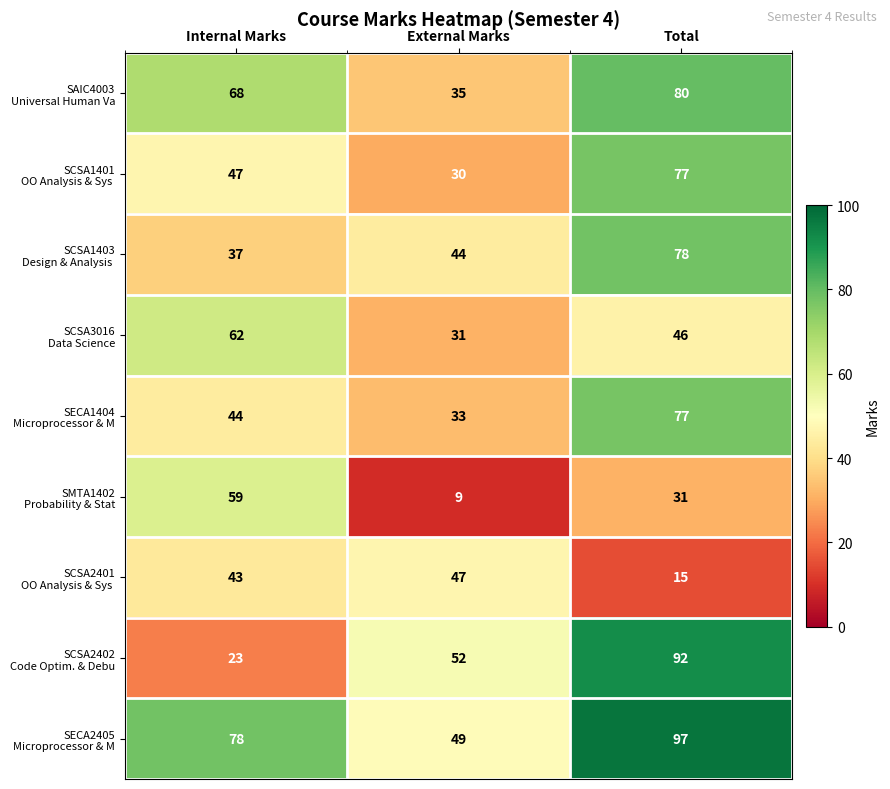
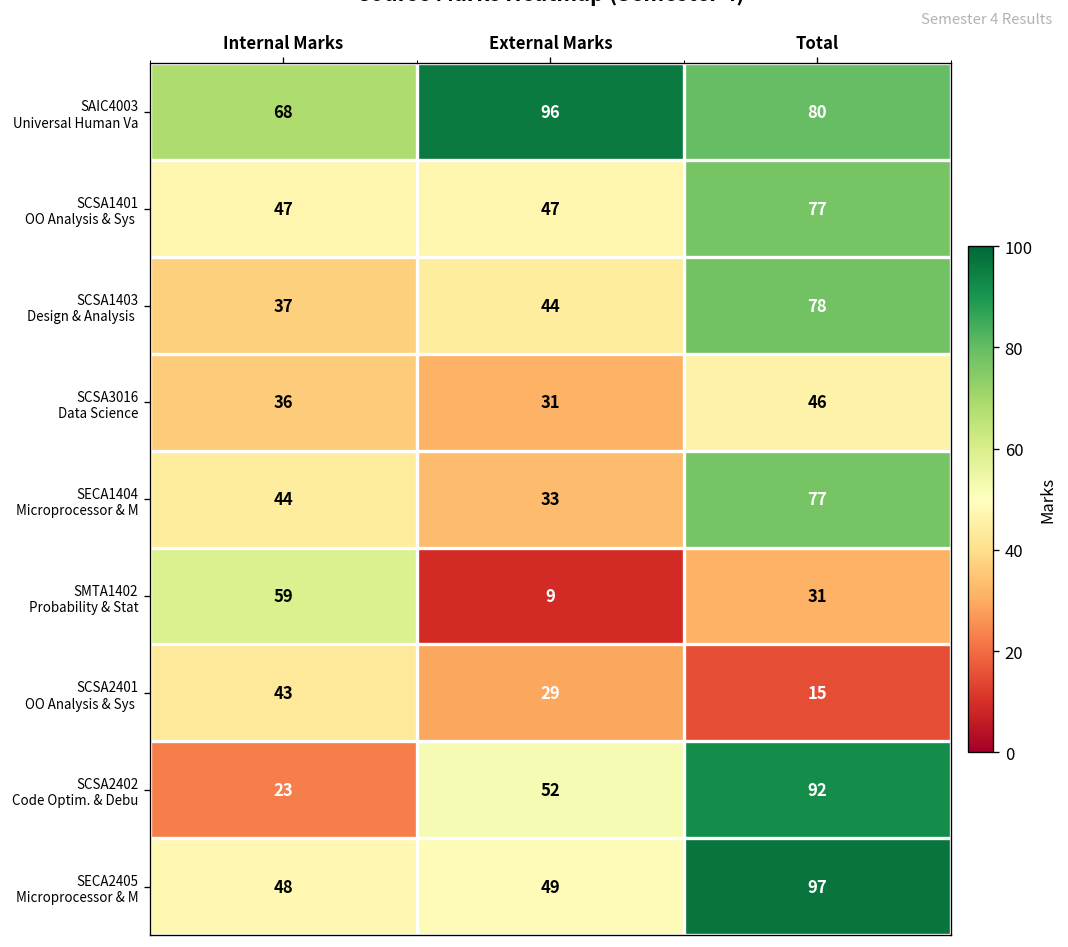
SAIC4003 Universal Human Va, External Marks: 35 -> 96
SCSA1401 OO Analysis & Sys, External Marks: 30 -> 47
SCSA3016 Data Science, Internal Marks: 62 -> 36
SCSA2401 OO Analysis & Sys, External Marks: 47 -> 29
SECA2405 Microprocessor & M, Internal Marks: 78 -> 48
